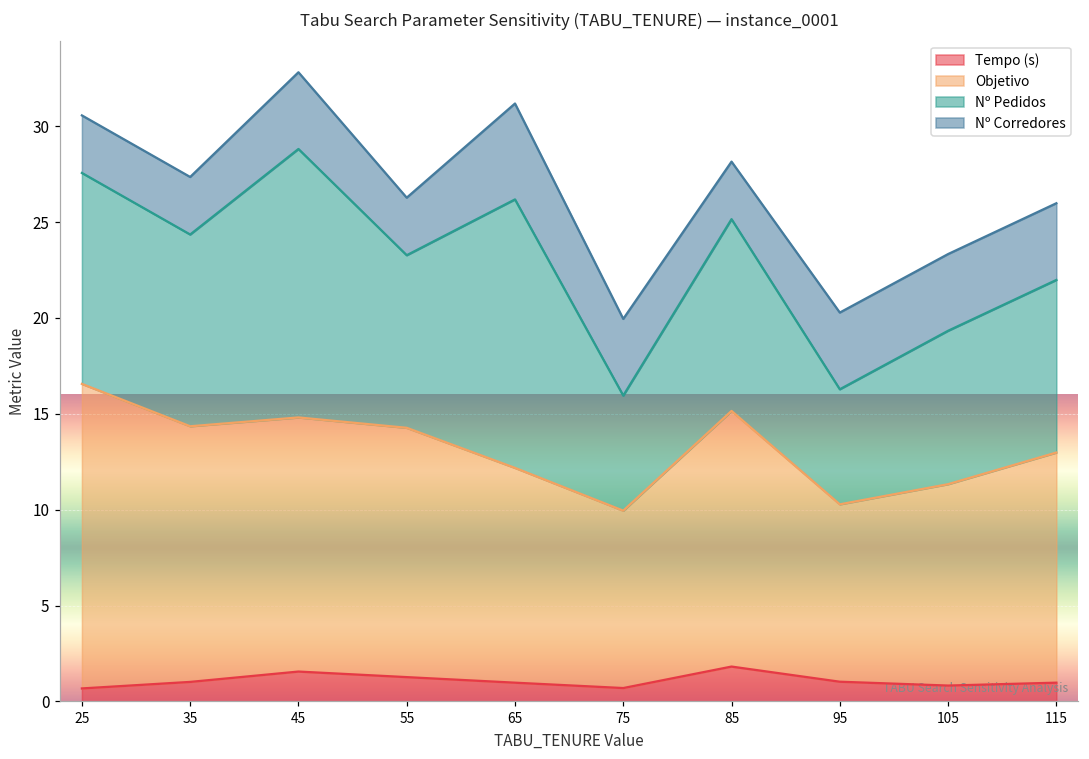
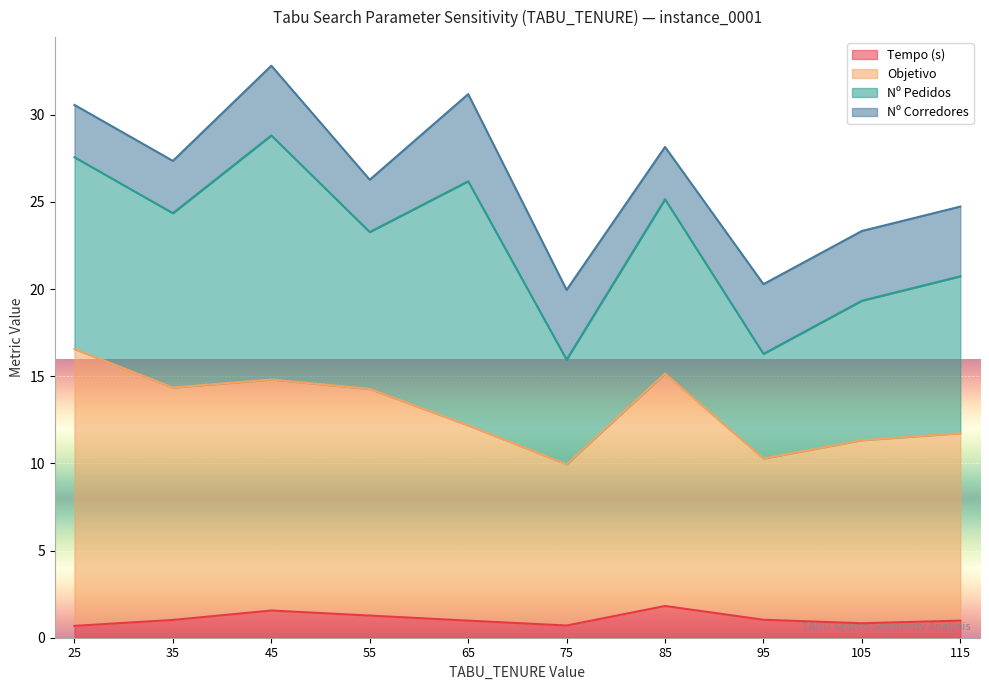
Objetivo, 115: 12.0 -> 10.8
